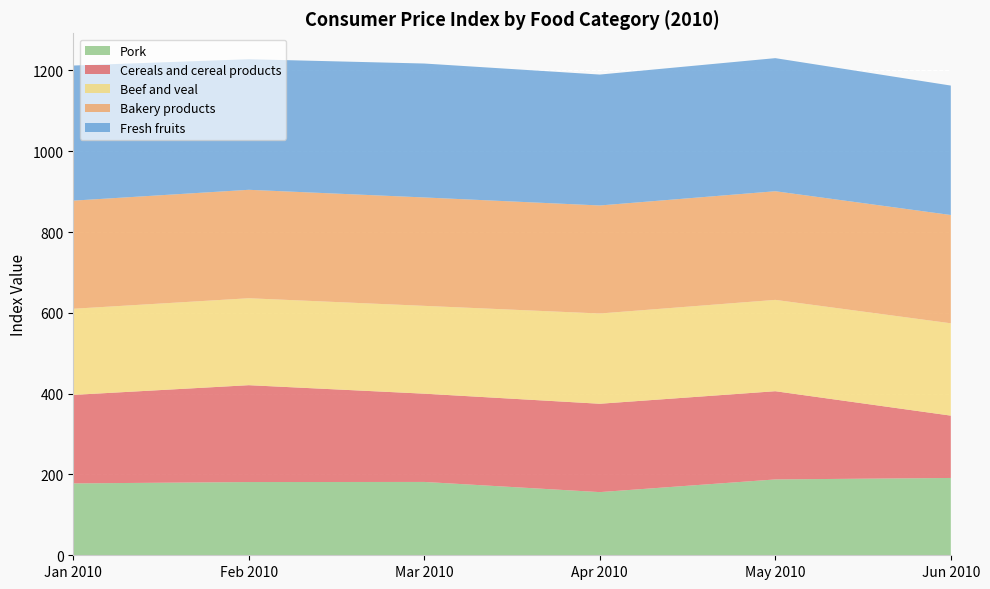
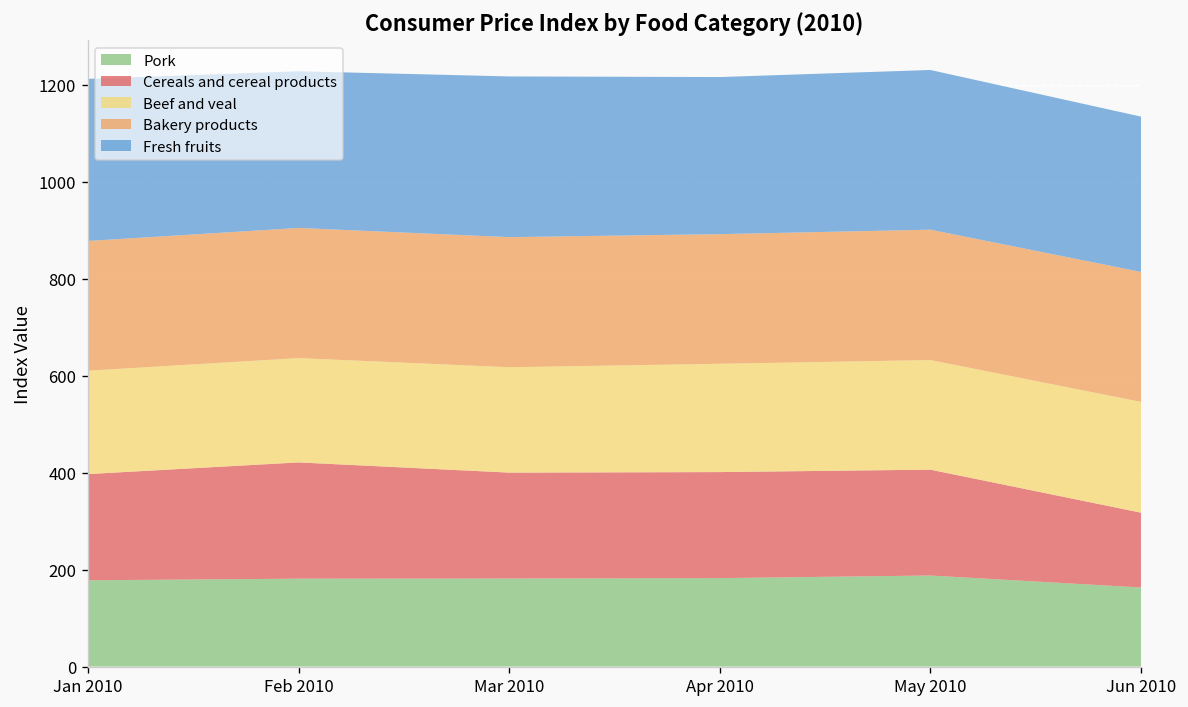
Pork, Apr 2010: 160 -> 180
Pork, Jun 2010: 190 -> 160
